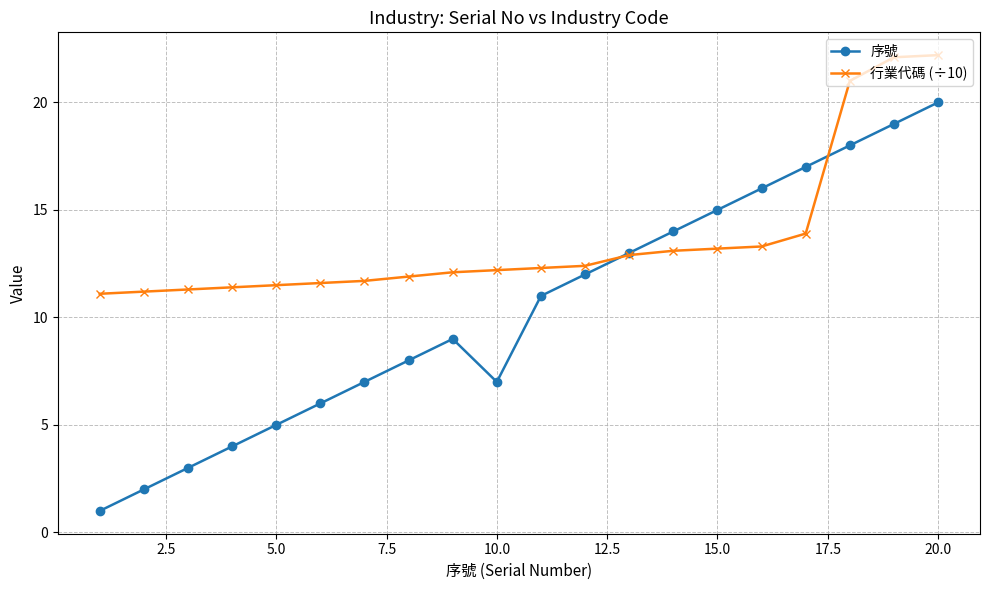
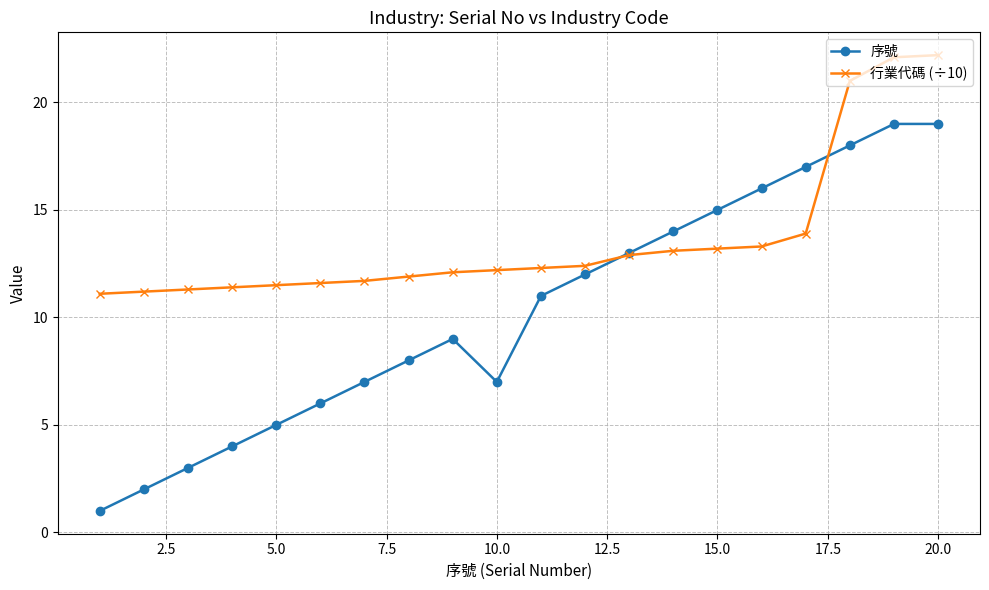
序號, 20.0: 20 -> 19
